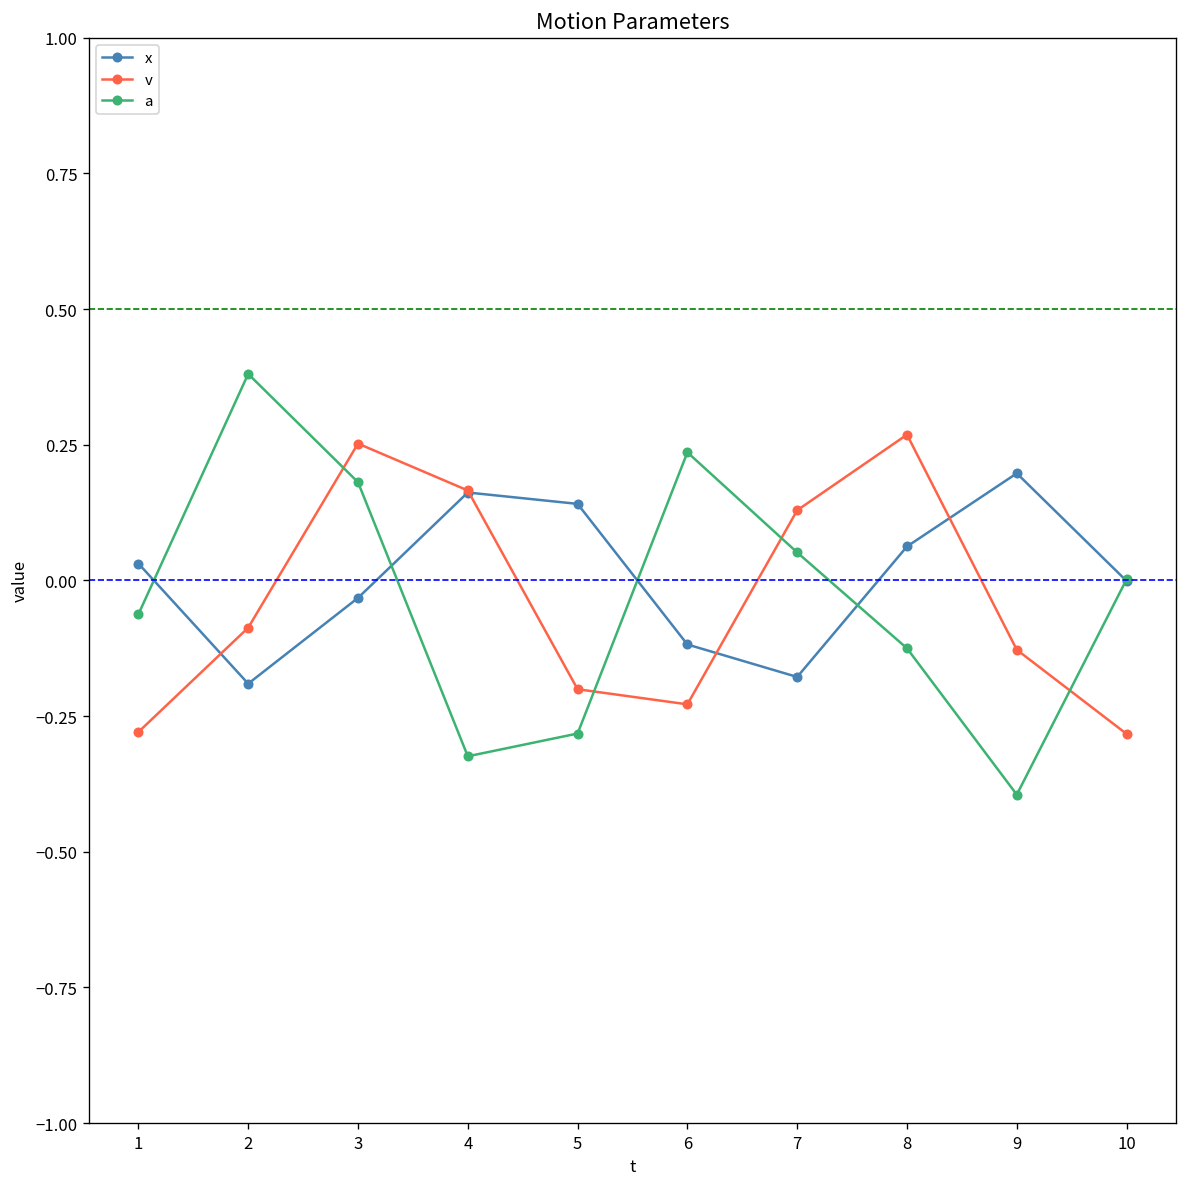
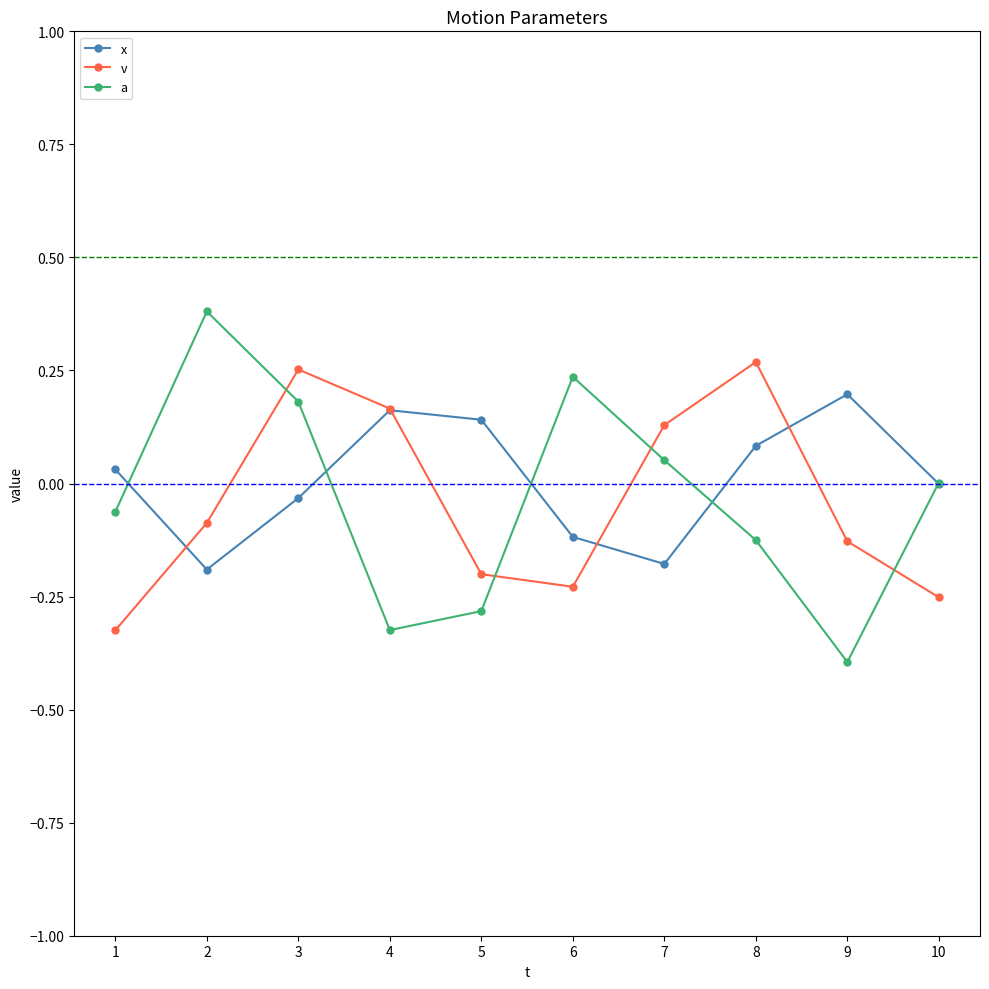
v, 1: -0.28 -> -0.32
x, 8: 0.06 -> 0.08
v, 10: -0.28 -> -0.25
